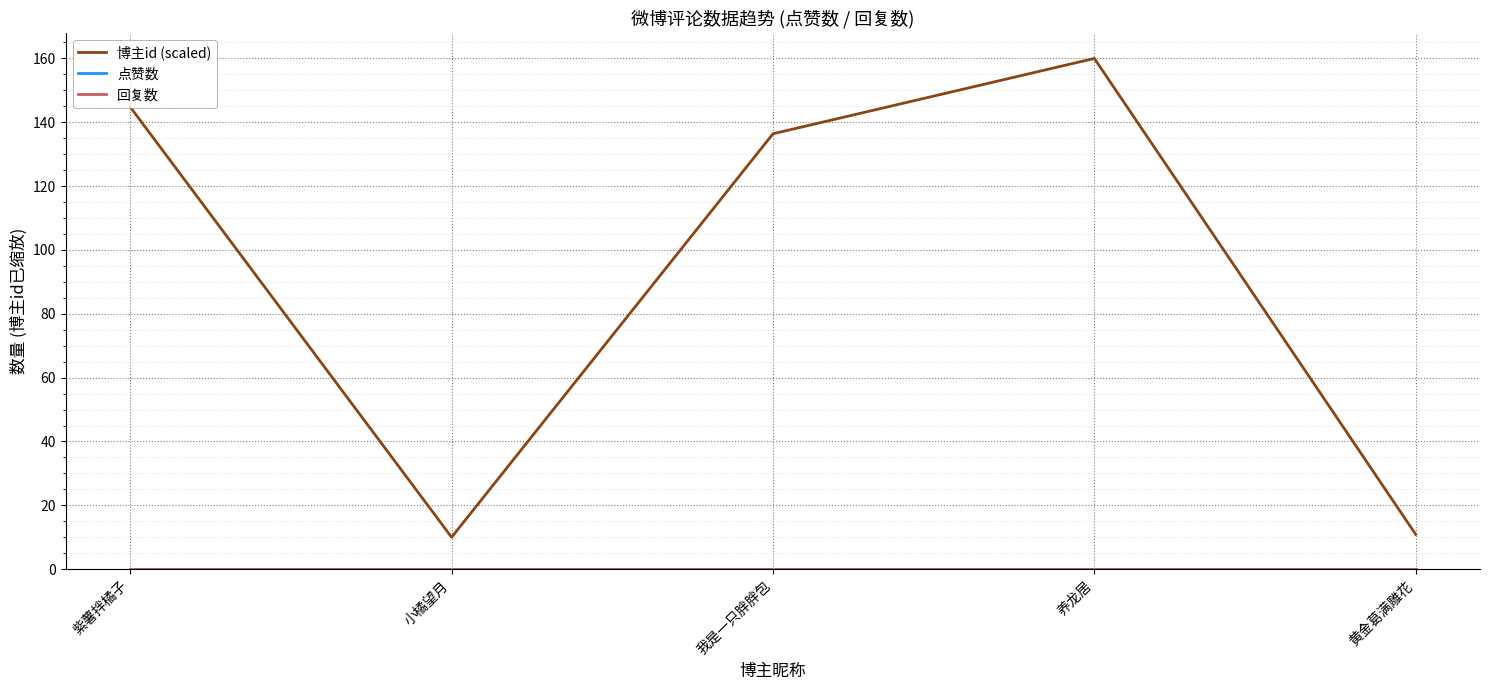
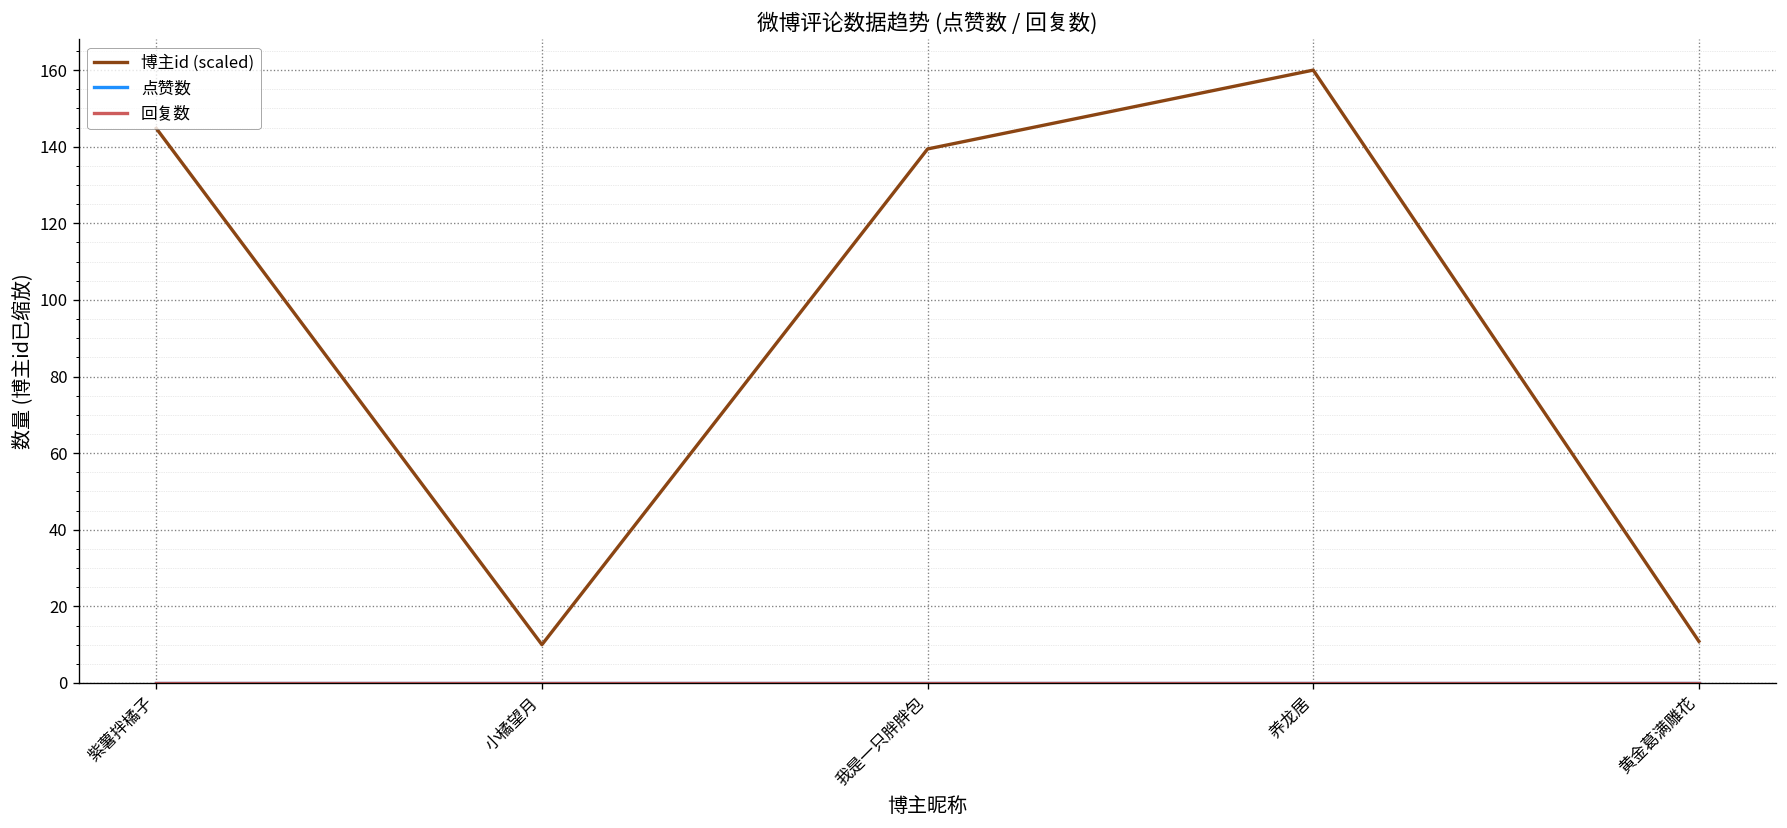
博主id (scaled), 我是一只胖胖包: 136 -> 139
